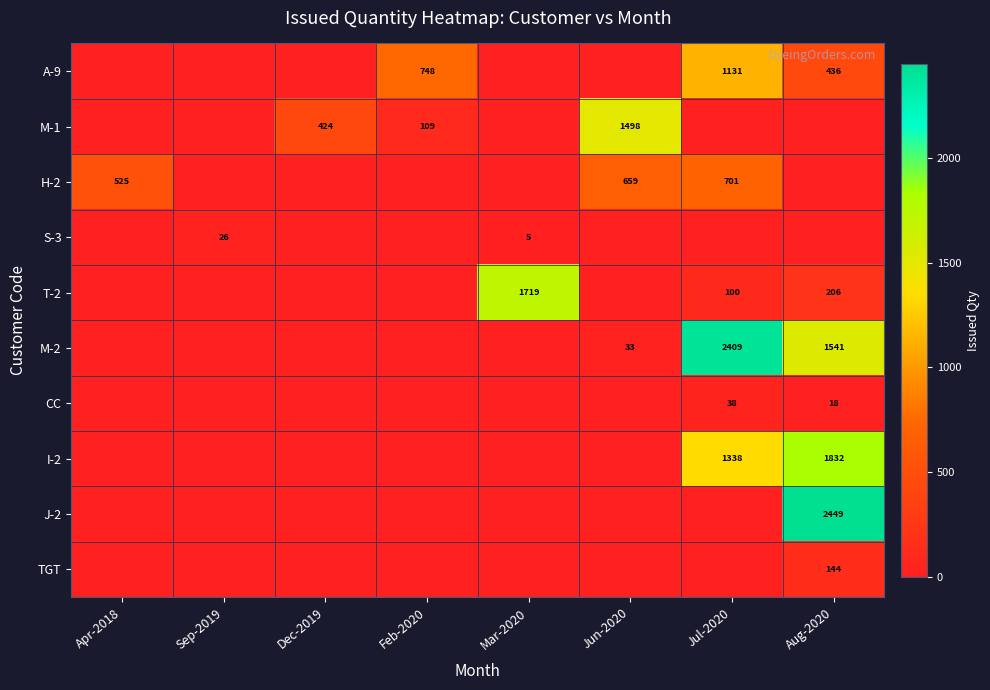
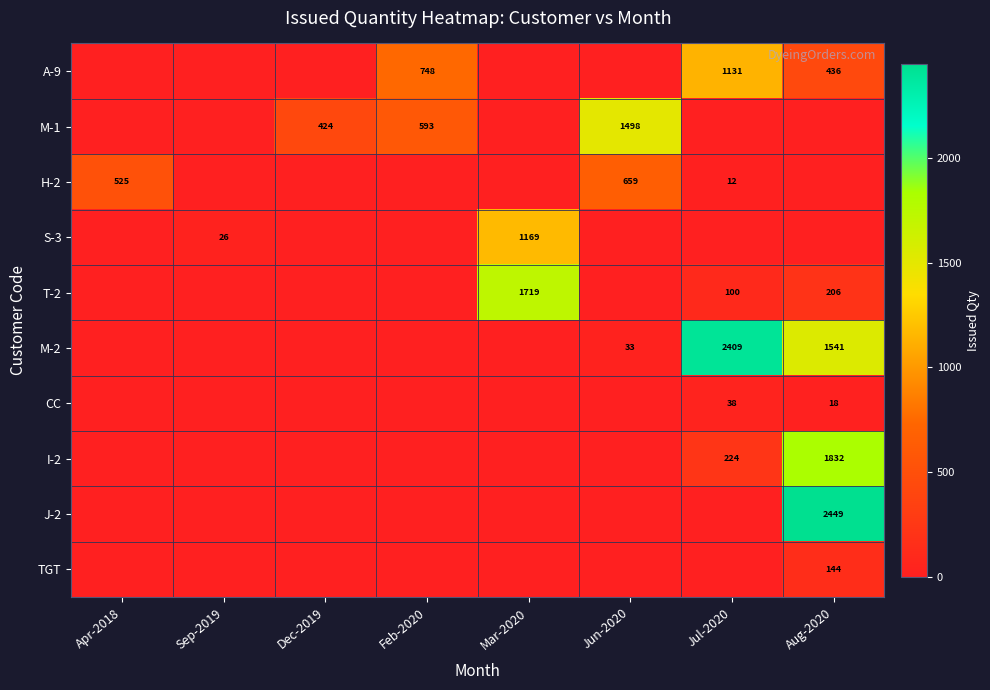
M-1, Feb-2020: 109 -> 593
H-2, Jul-2020: 701 -> 12
S-3, Mar-2020: 5 -> 1169
I-2, Jul-2020: 1338 -> 224
